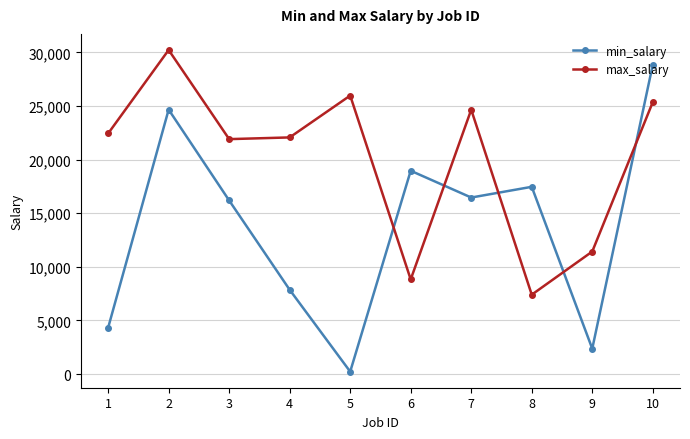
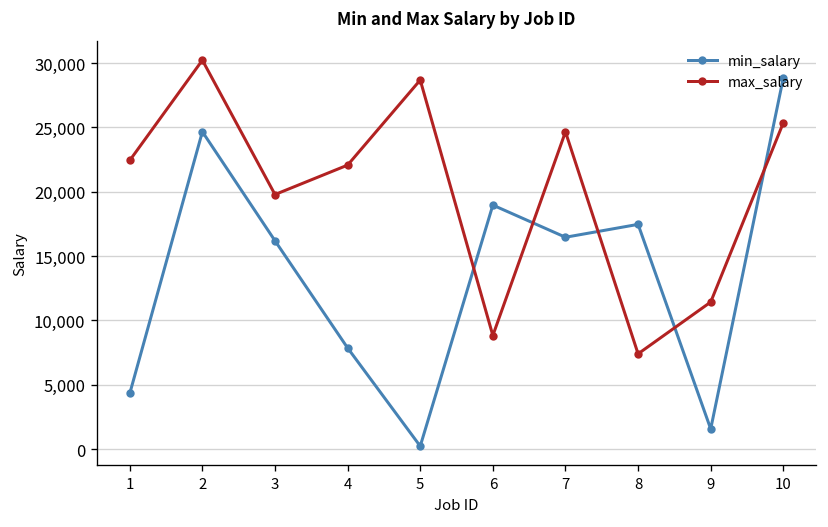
max_salary, 3: 21,900 -> 19,800
max_salary, 5: 26,000 -> 28,700
min_salary, 9: 2,400 -> 1,600
